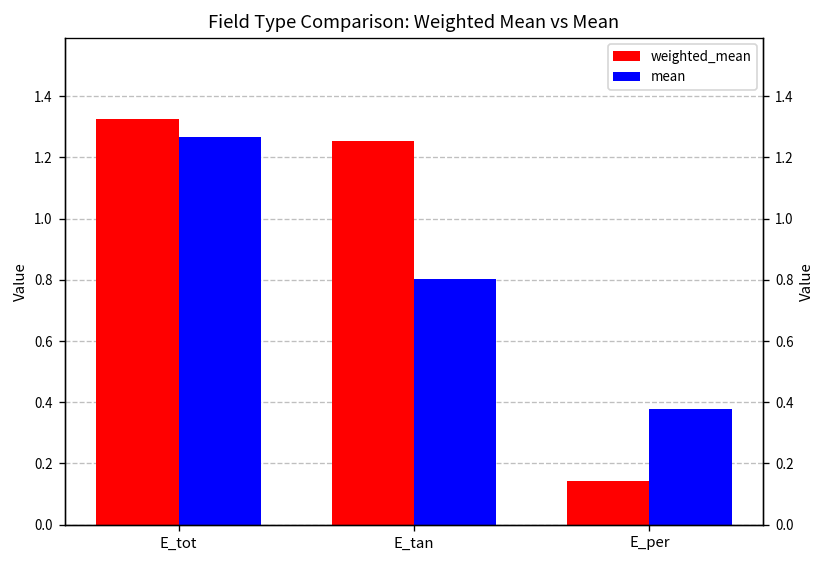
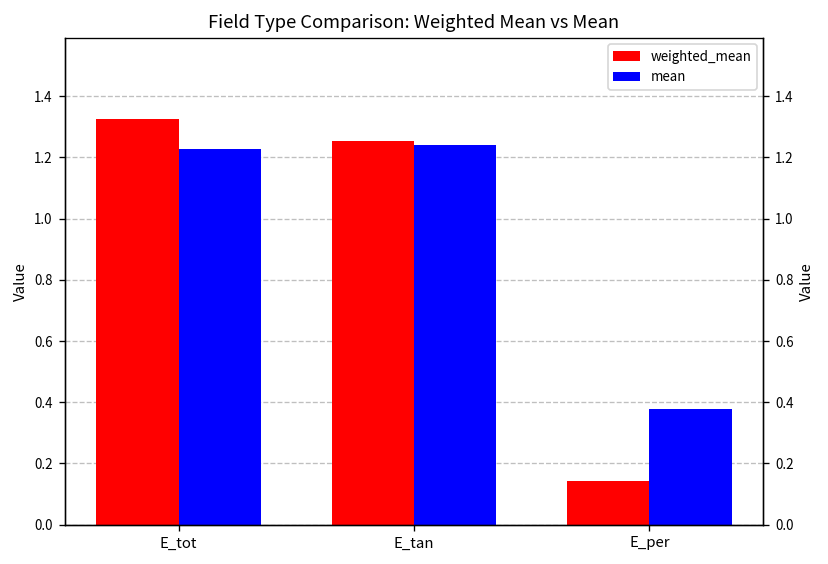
mean, E_tot: 1.27 -> 1.23
mean, E_tan: 0.80 -> 1.24
